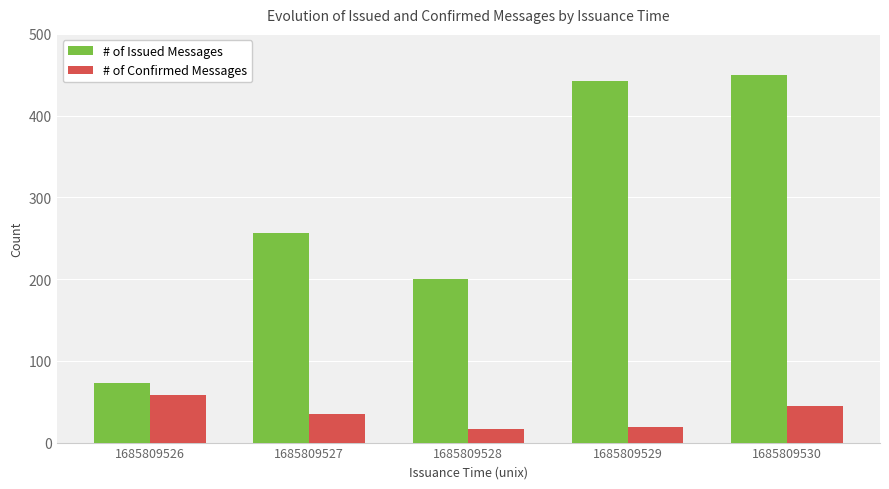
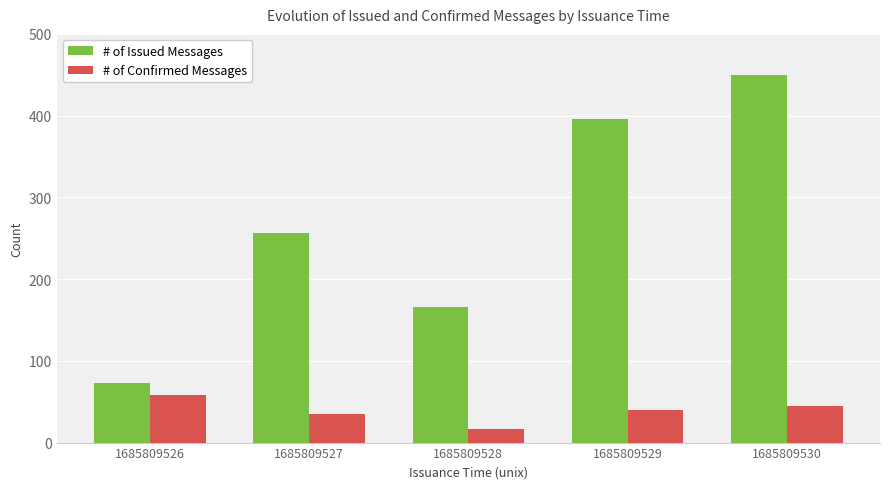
# of Issued Messages, 1685809528: 200 -> 170
# of Issued Messages, 1685809529: 440 -> 400
# of Confirmed Messages, 1685809529: 20 -> 40
